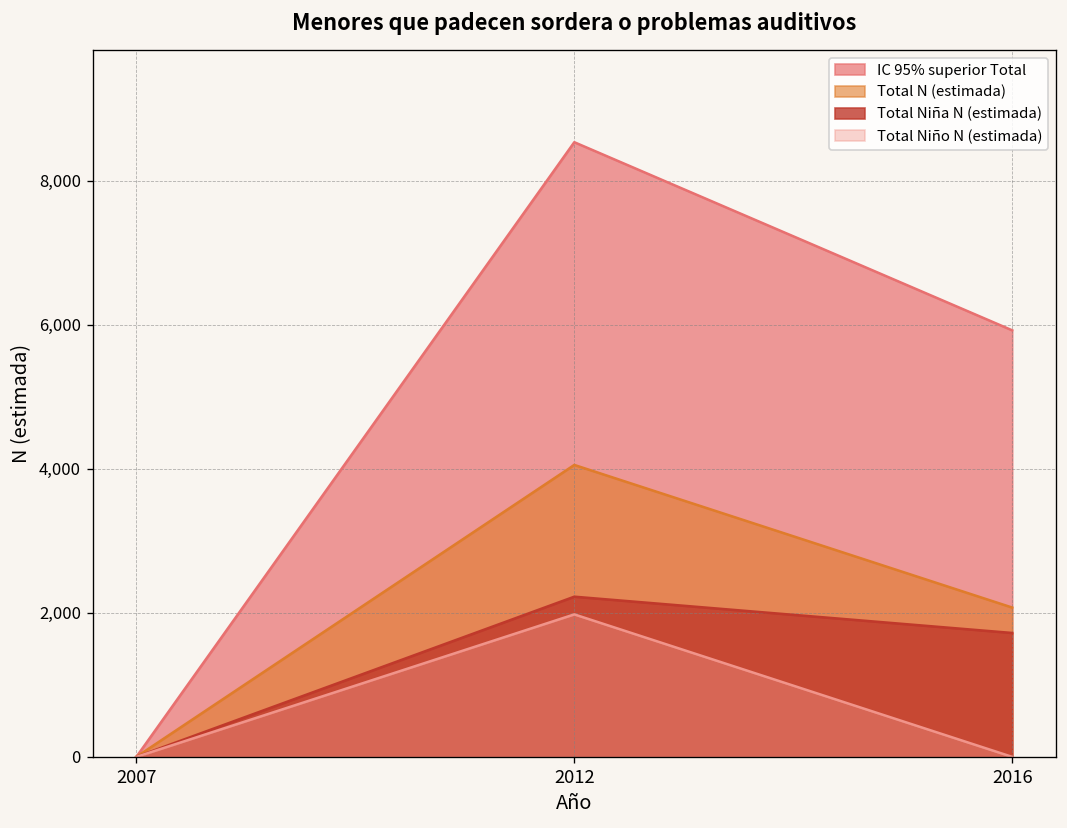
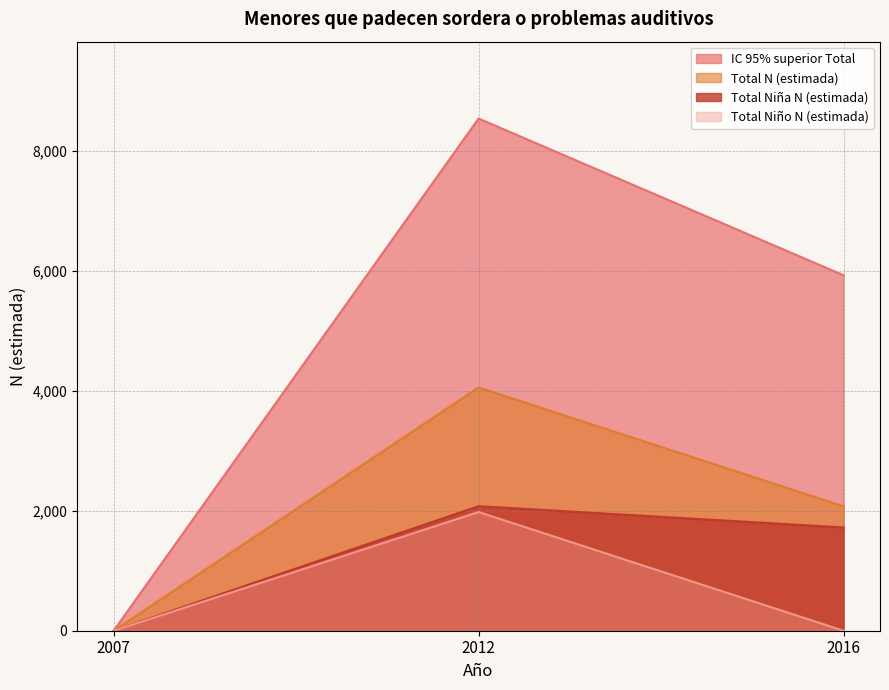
Total Niña N (estimada), 2012: 2,200 -> 2,100
